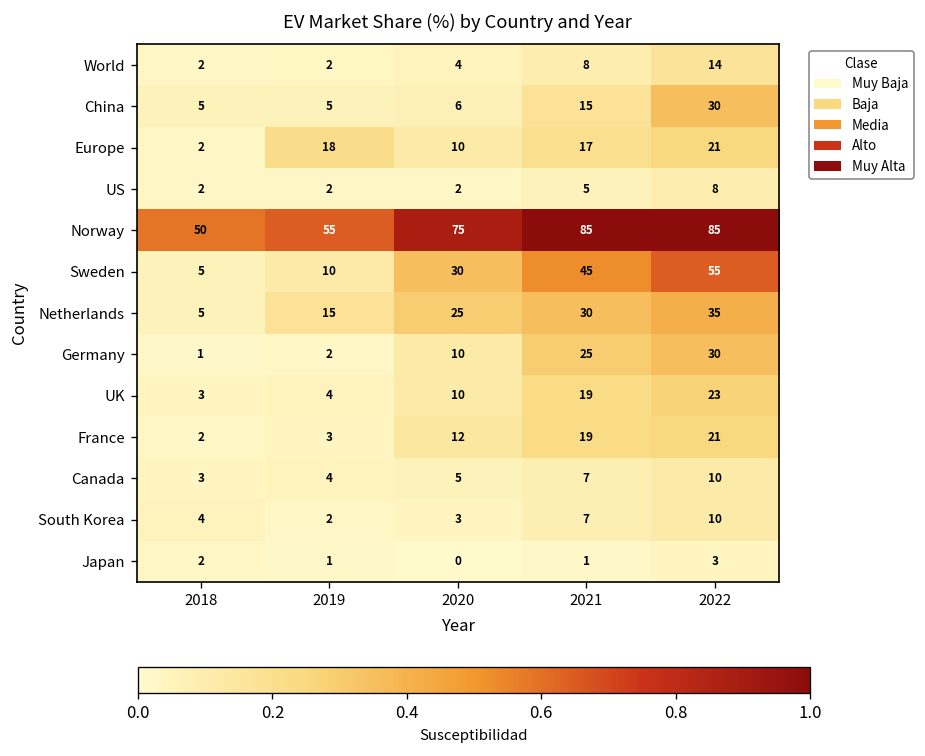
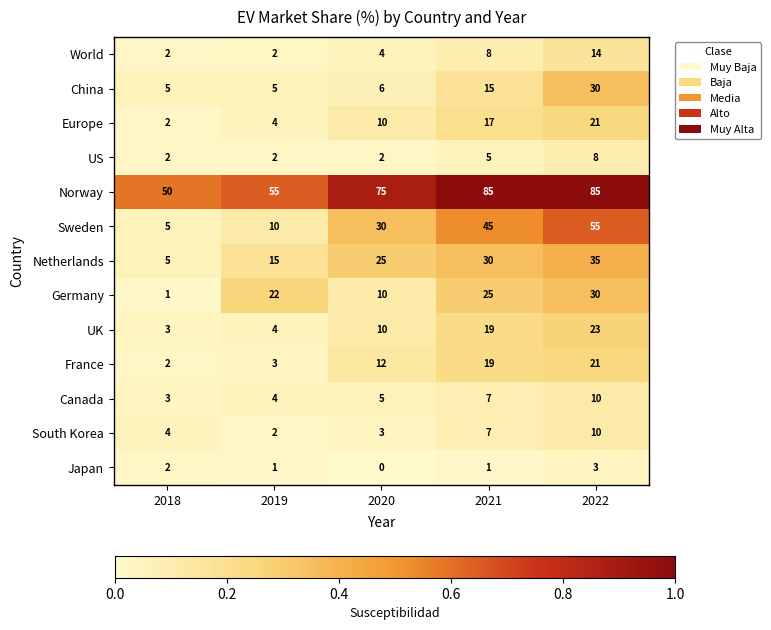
Europe, 2019: 18 -> 4
Germany, 2019: 2 -> 22
